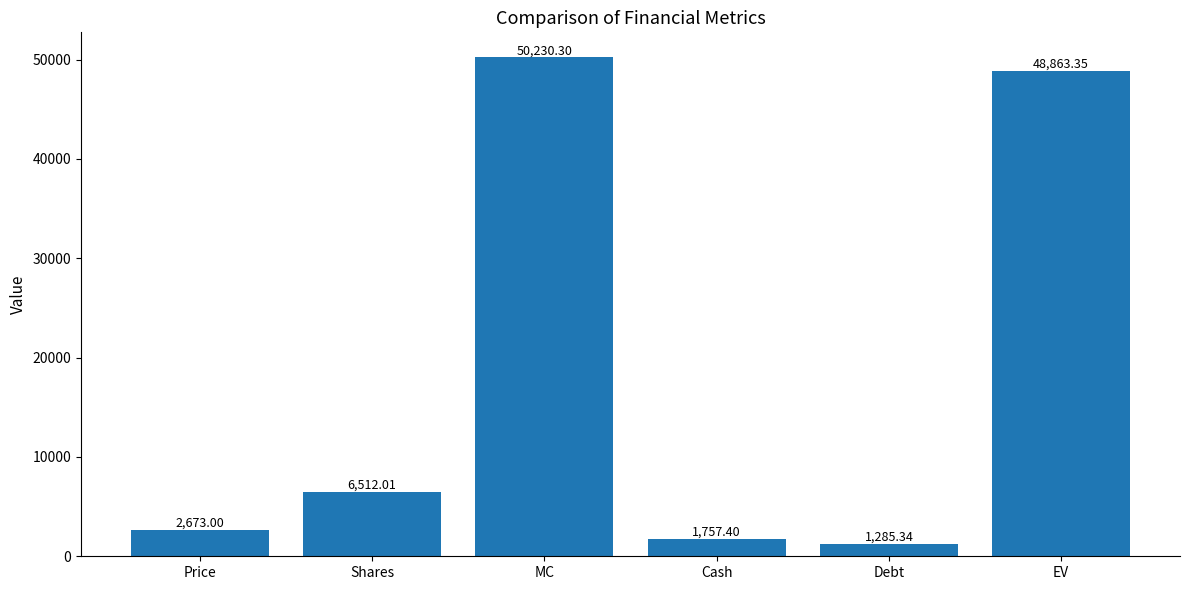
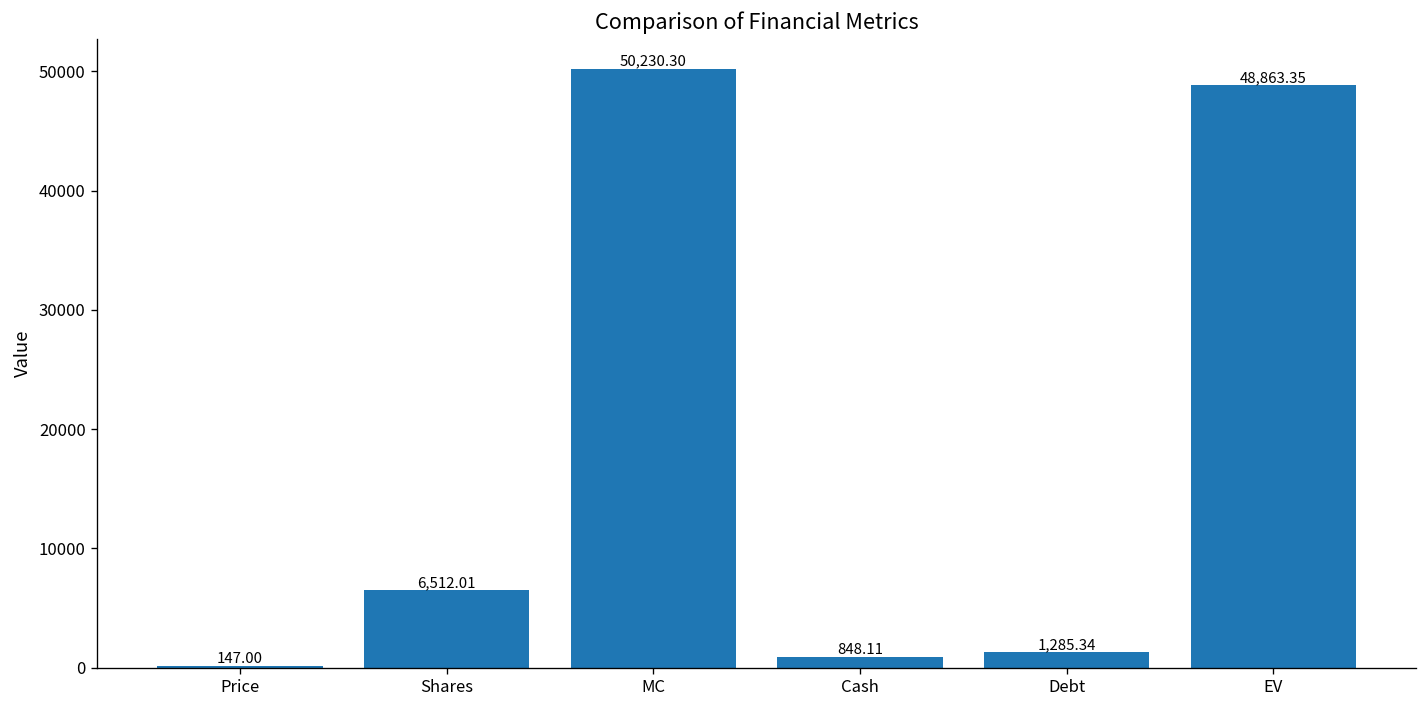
Price: 2,673.00 -> 147.00
Cash: 1,757.40 -> 848.11
